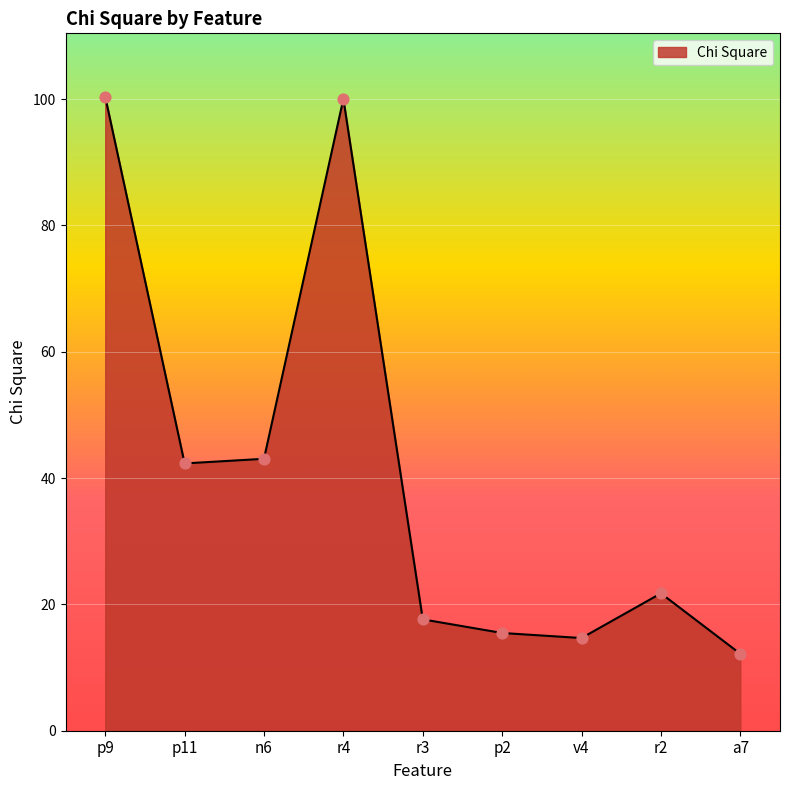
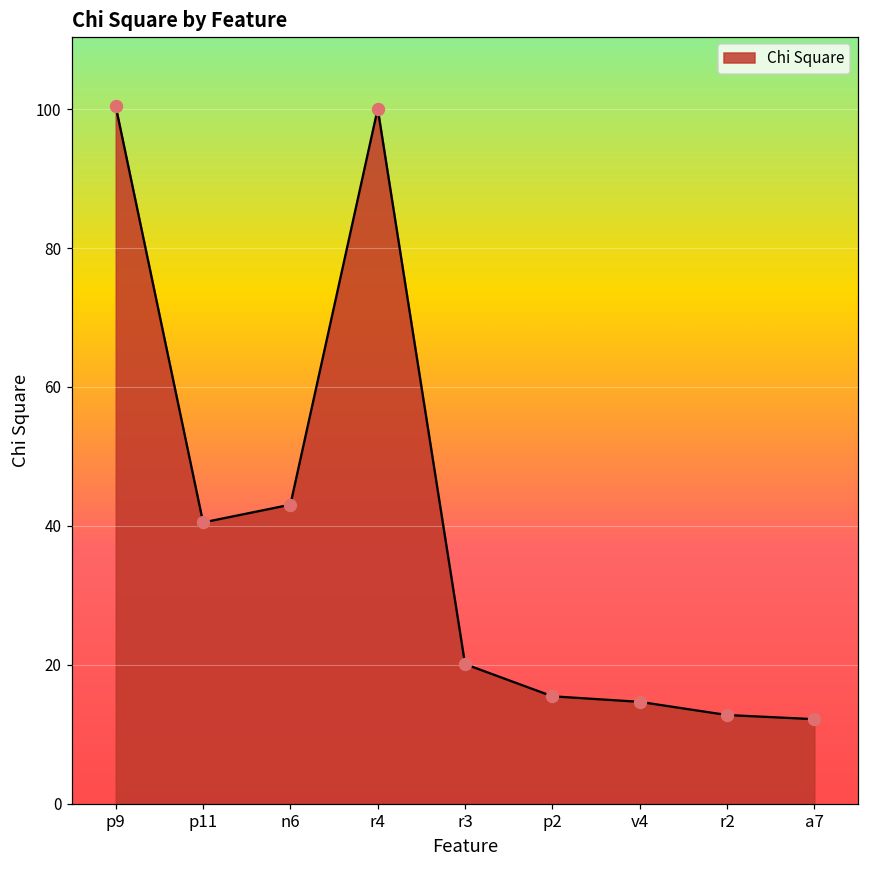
p11: 42 -> 40
r3: 18 -> 20
r2: 22 -> 13
